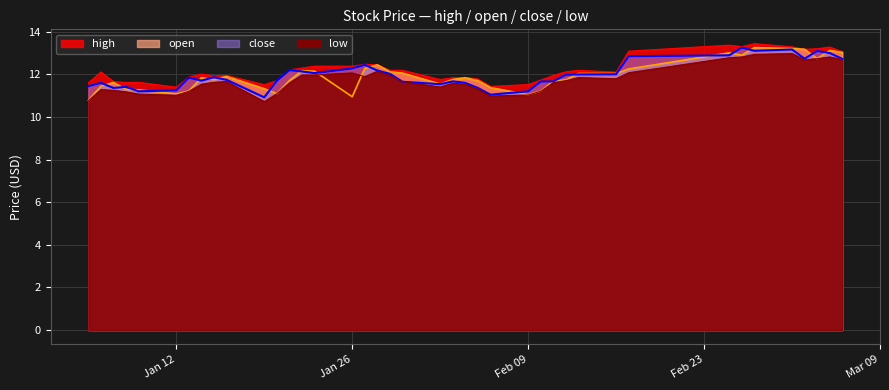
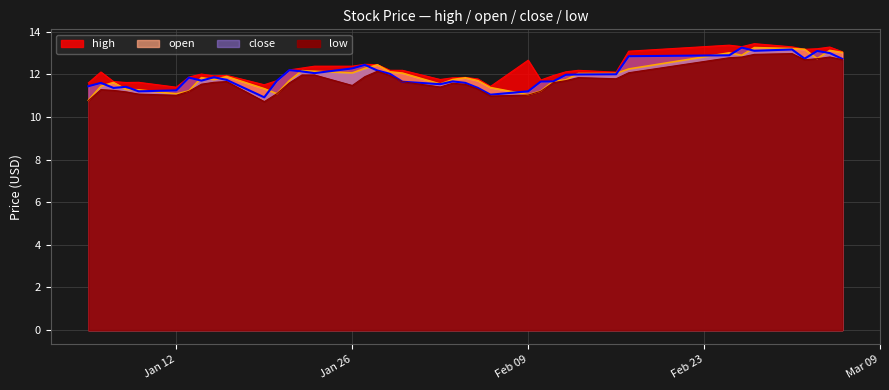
open, Jan 26: 11.0 -> 12.1
low, Jan 26: 12.1 -> 11.5
high, Feb 09: 11.5 -> 12.7
